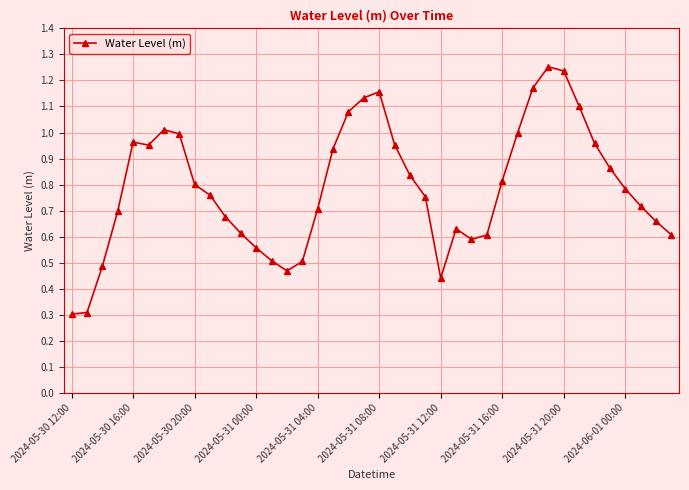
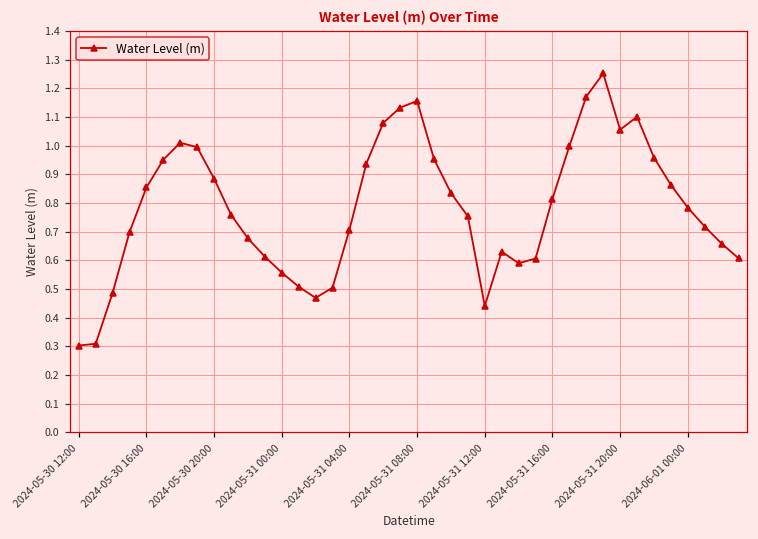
2024-05-30 16:00: 0.96 -> 0.85
2024-05-30 20:00: 0.80 -> 0.88
2024-05-31 20:00: 1.24 -> 1.06
